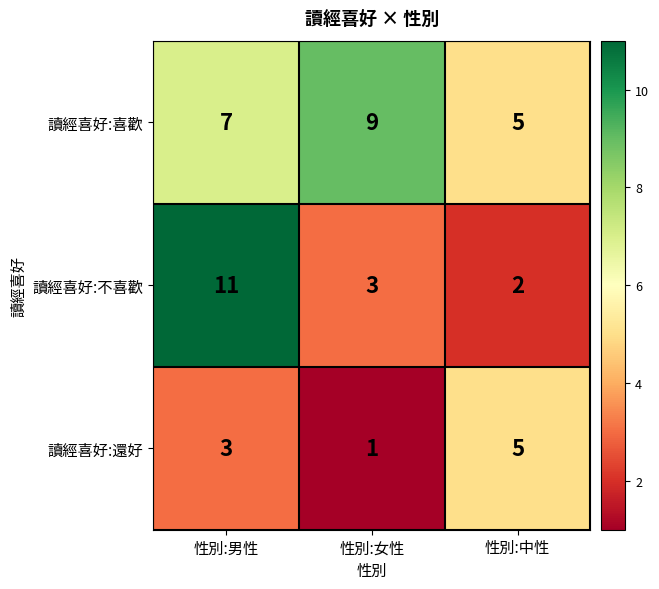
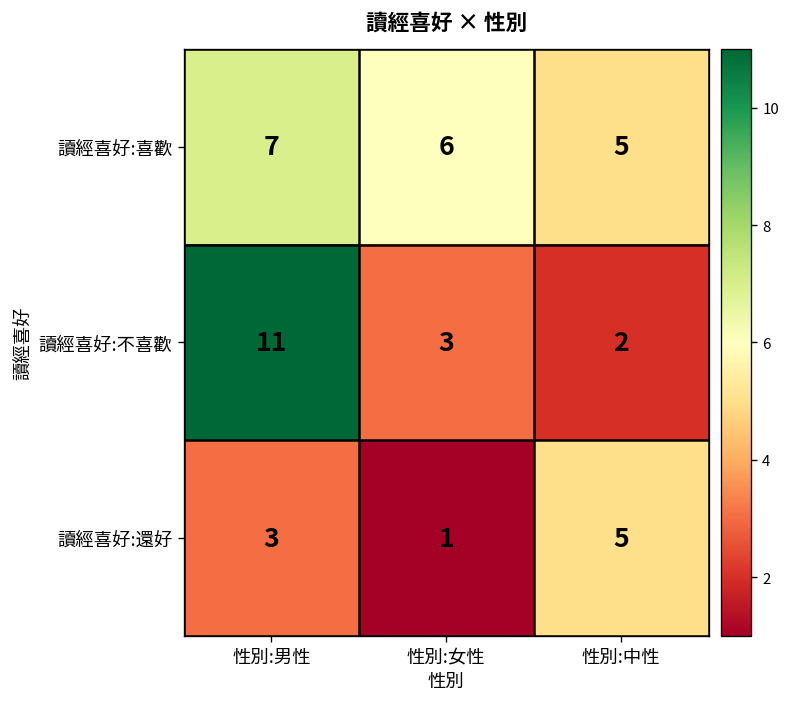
讀經喜好:喜歡, 性別:女性: 9 -> 6
